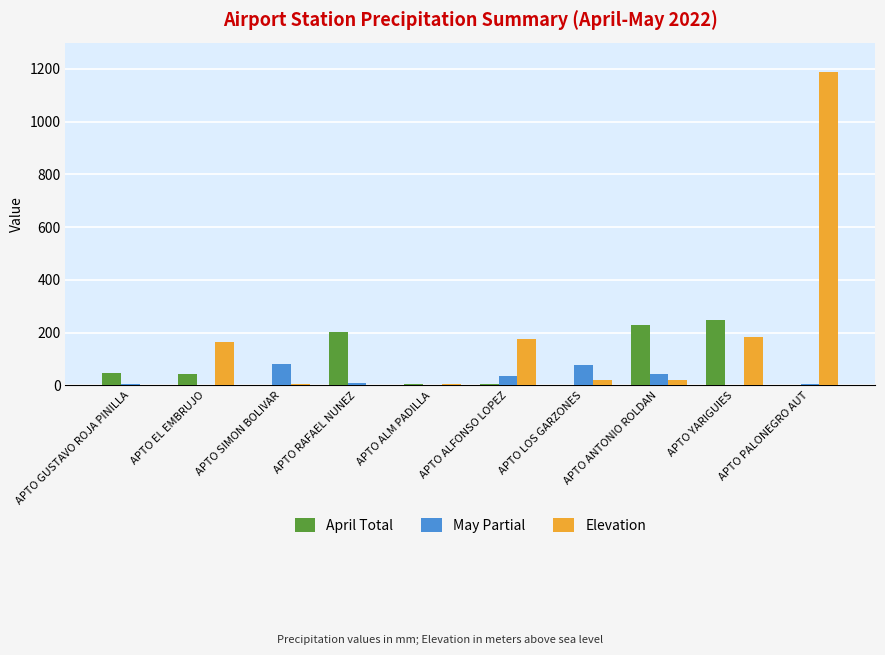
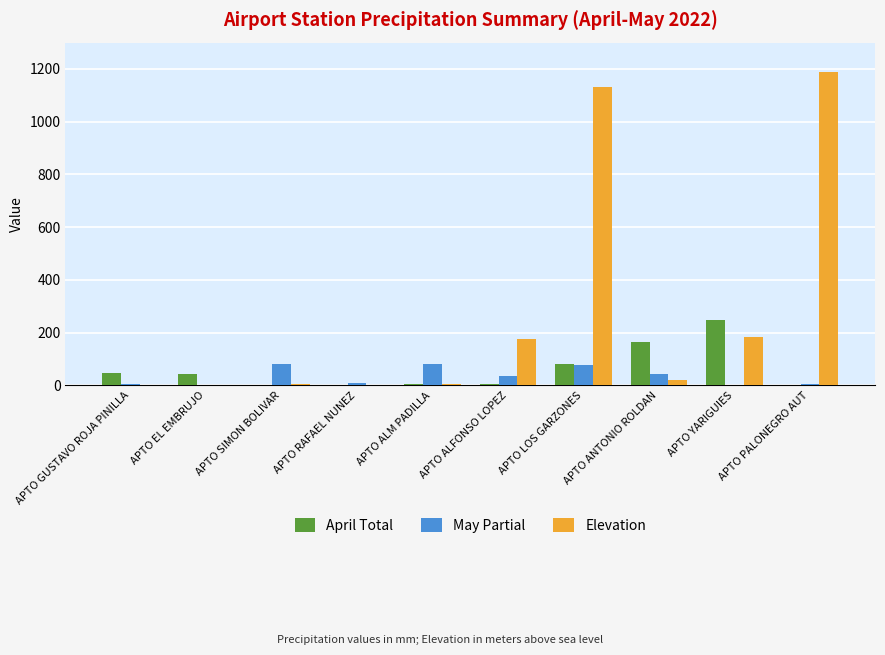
Elevation, APTO EL EMBRUJO: 160 -> 0
April Total, APTO RAFAEL NUNEZ: 200 -> 0
May Partial, APTO ALM PADILLA: 0 -> 80
April Total, APTO LOS GARZONES: 0 -> 80
Elevation, APTO LOS GARZONES: 20 -> 1130
April Total, APTO ANTONIO ROLDAN: 230 -> 160
